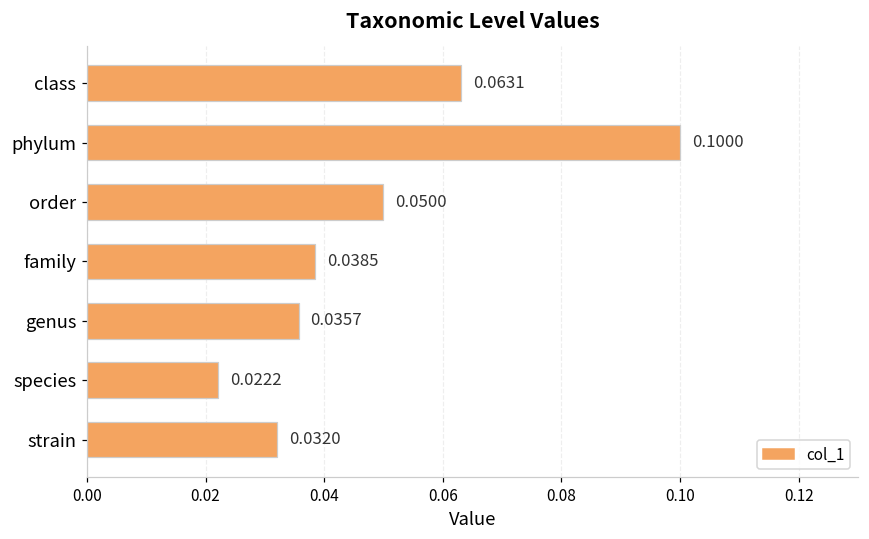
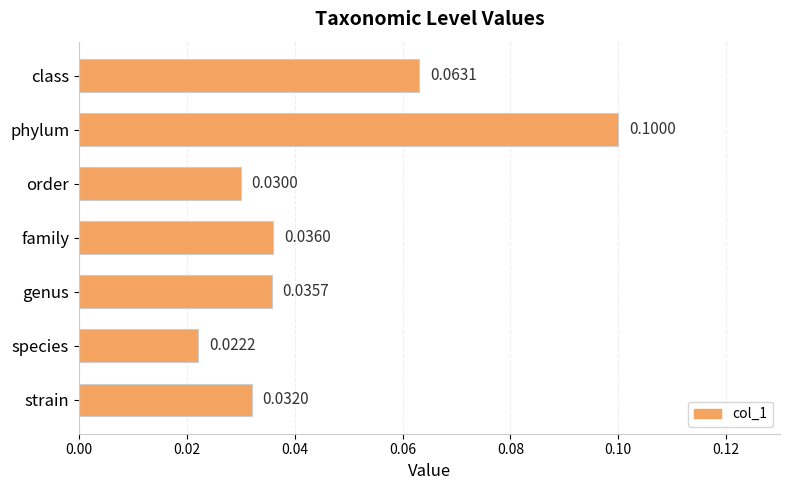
order: 0.0500 -> 0.0300
family: 0.0385 -> 0.0360
